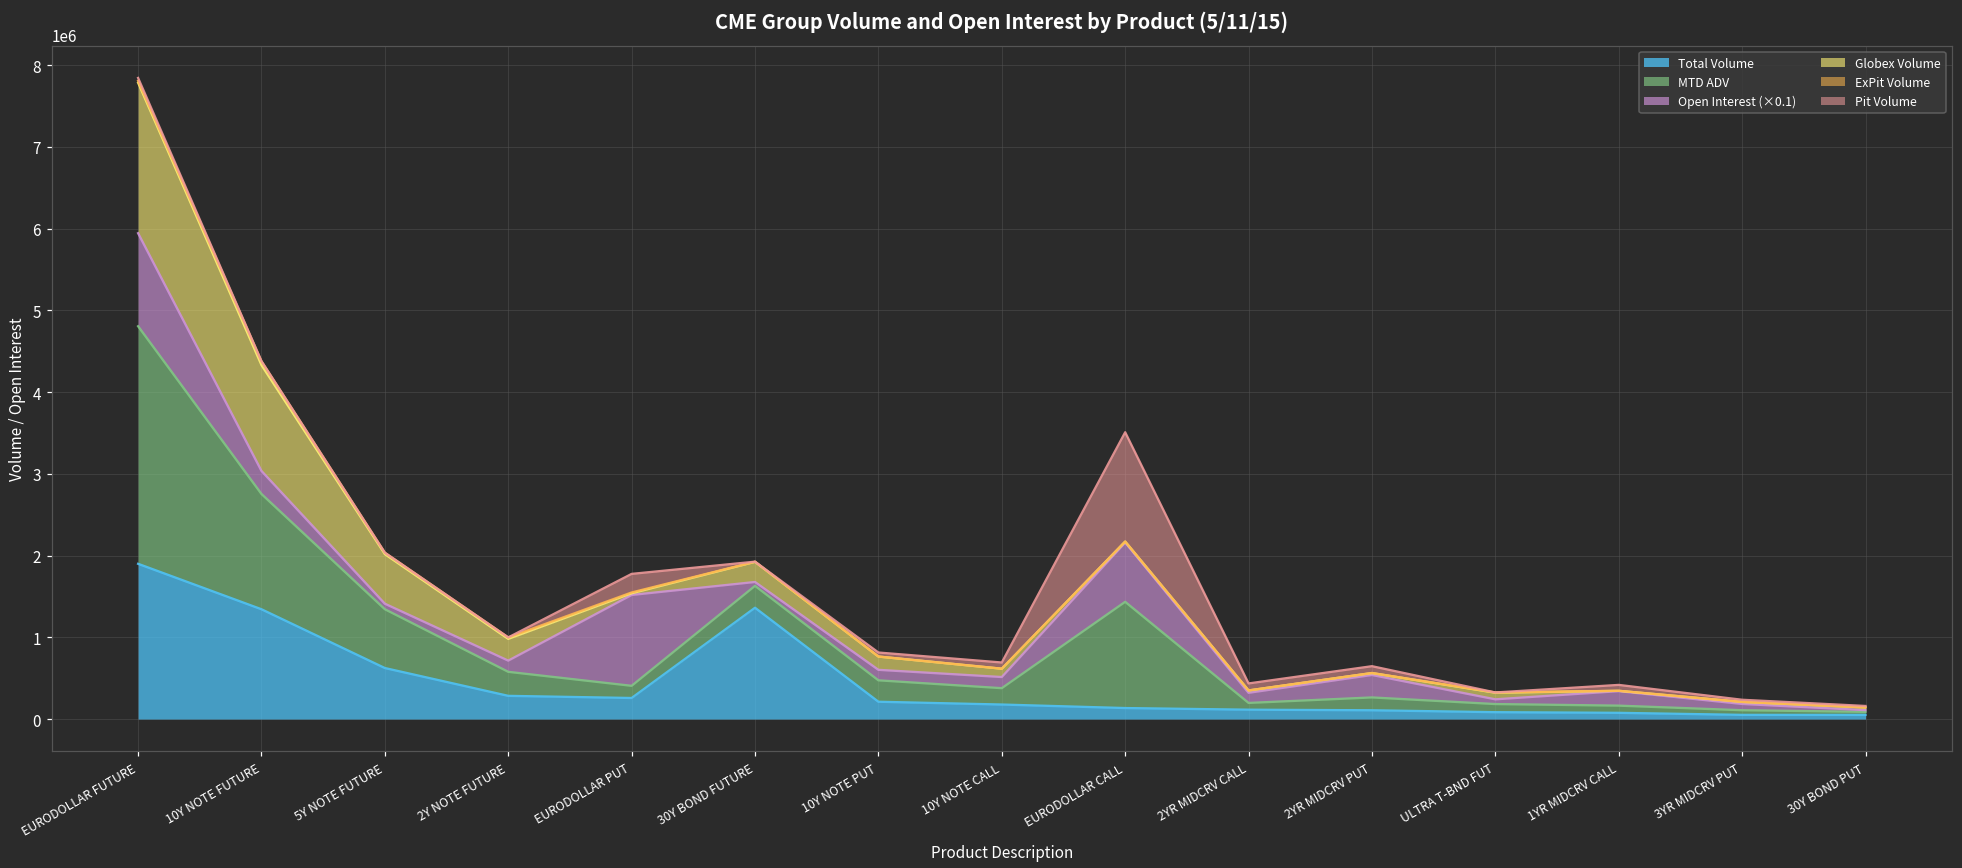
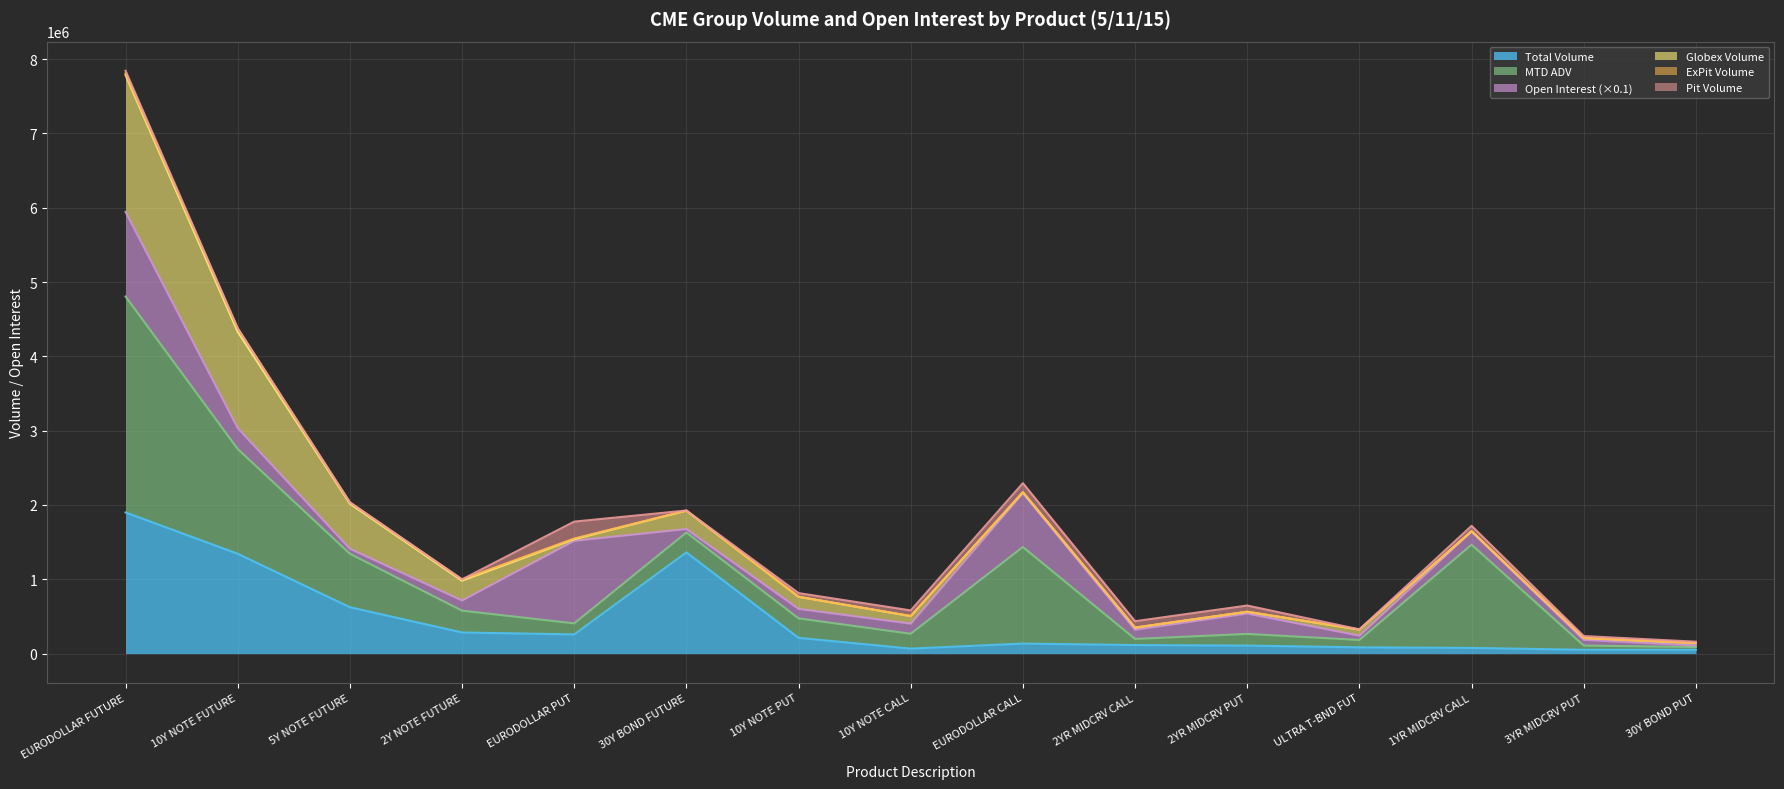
Total Volume, 10Y NOTE CALL: 200000 -> 100000
Pit Volume, EURODOLLAR CALL: 1300000 -> 100000
MTD ADV, 1YR MIDCRV CALL: 100000 -> 1400000
